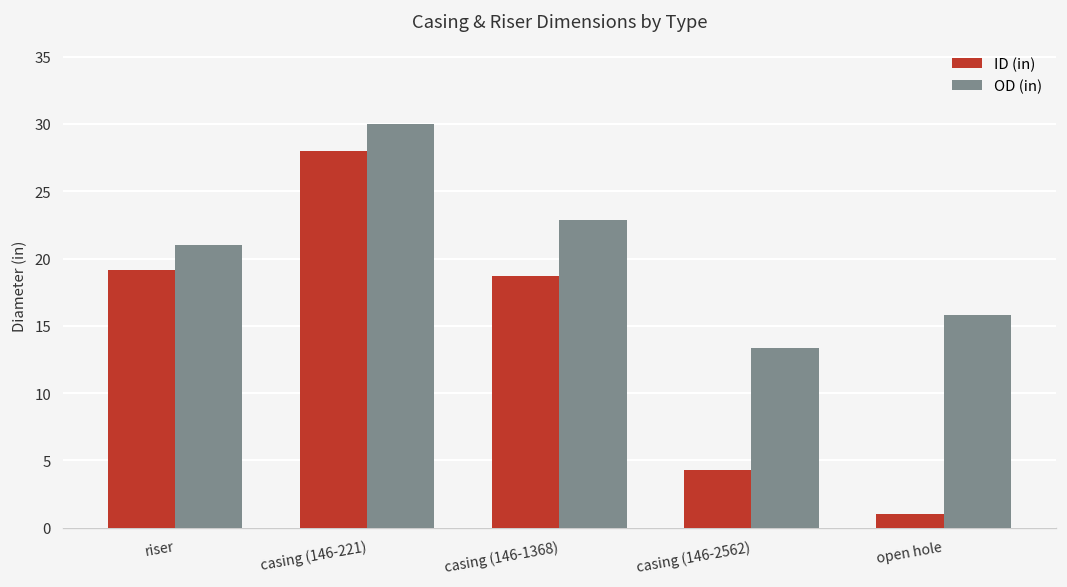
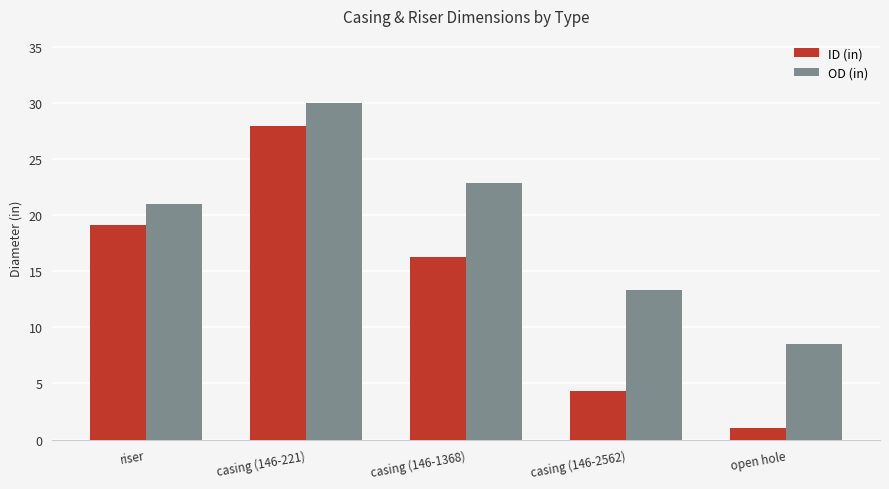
ID (in), casing (146-1368): 18.7 -> 16.3
OD (in), open hole: 15.8 -> 8.5
